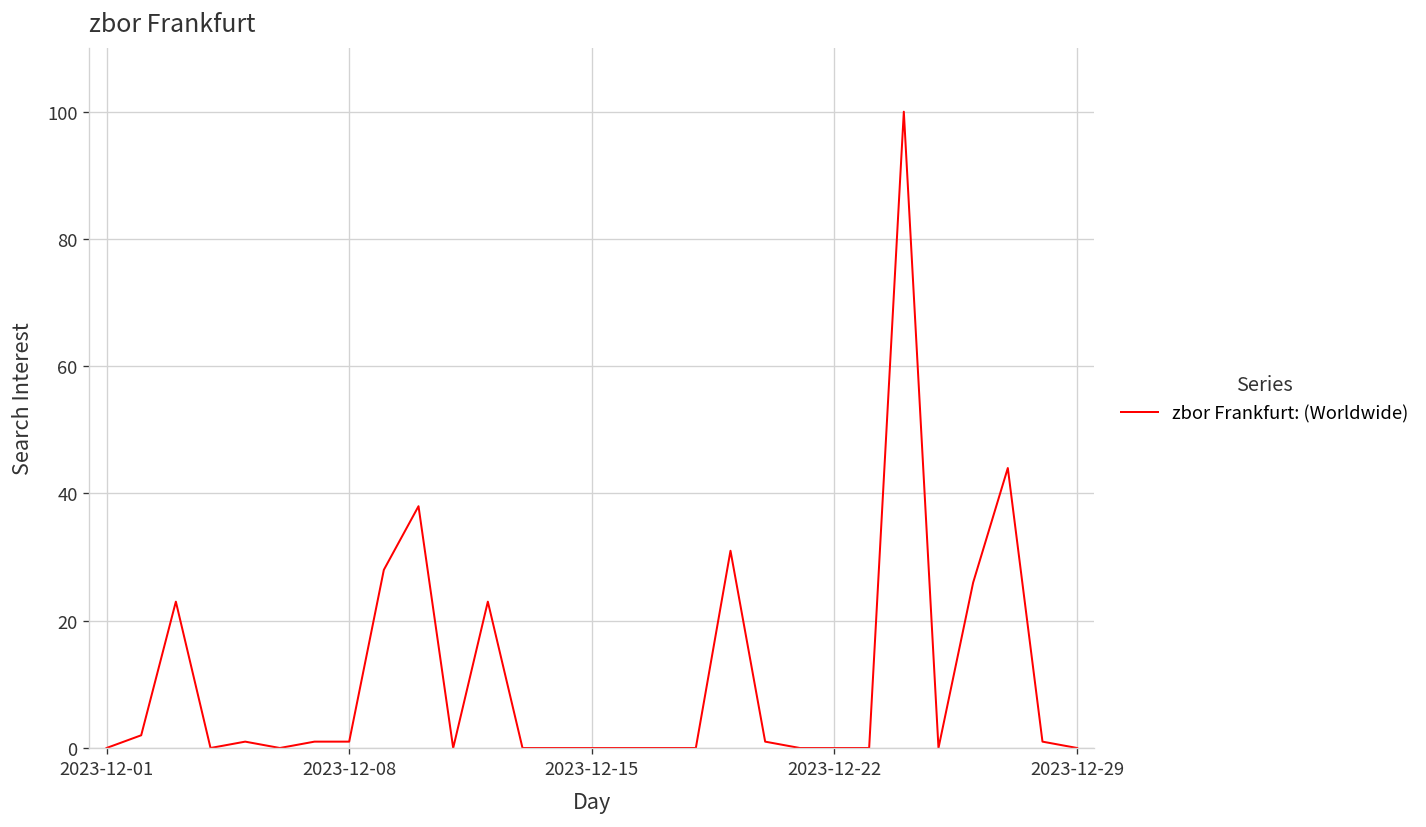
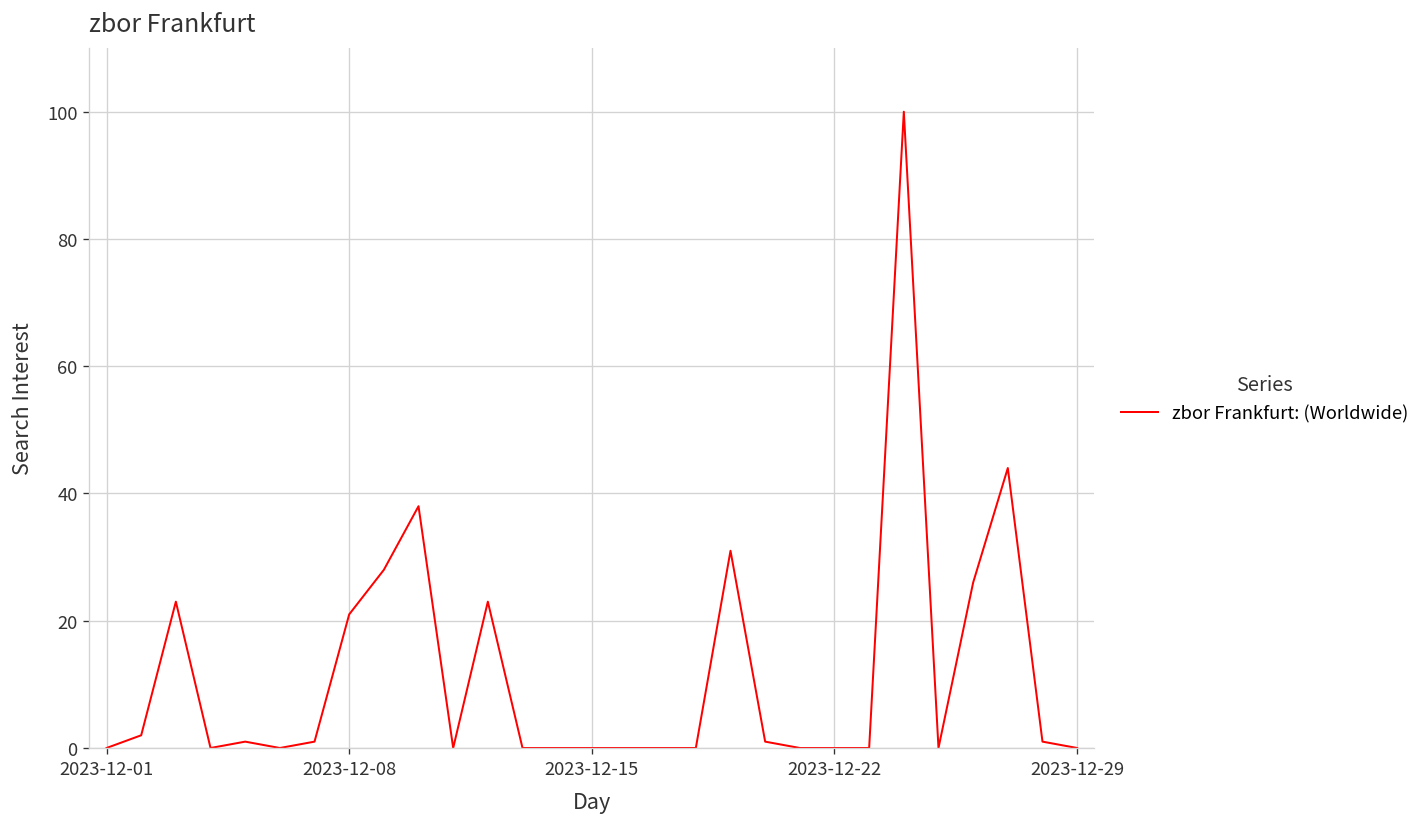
2023-12-08: 1 -> 21
